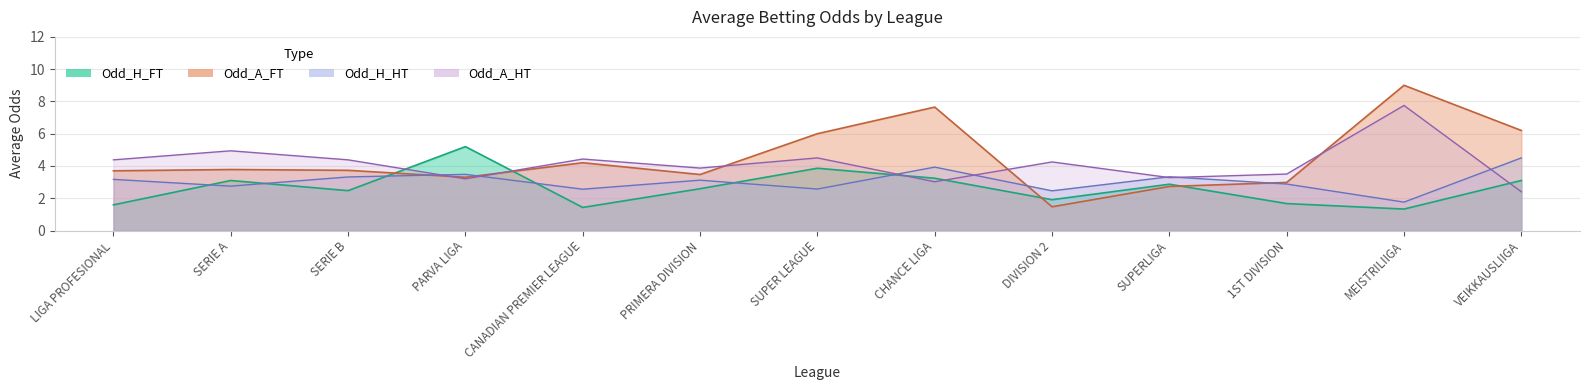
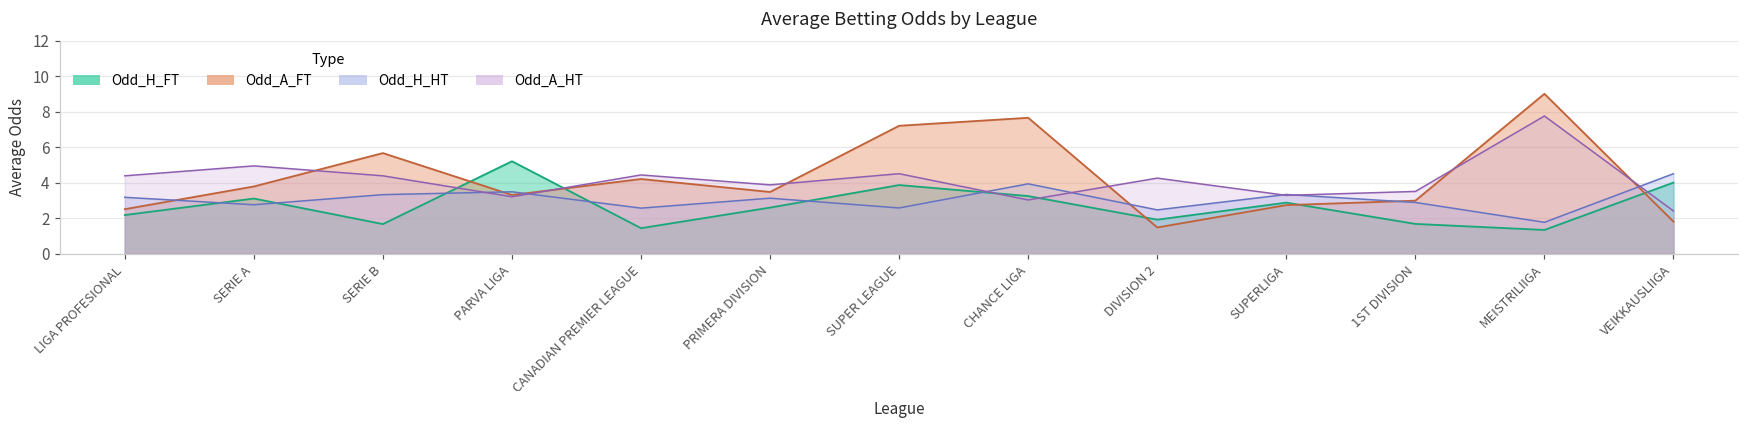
Odd_H_FT, LIGA PROFESIONAL: 1.6 -> 2.2
Odd_A_FT, LIGA PROFESIONAL: 3.7 -> 2.5
Odd_H_FT, SERIE B: 2.5 -> 1.7
Odd_A_FT, SERIE B: 3.7 -> 5.7
Odd_A_FT, SUPER LEAGUE: 6.0 -> 7.2
Odd_H_FT, VEIKKAUSLIIGA: 3.1 -> 4.0
Odd_A_FT, VEIKKAUSLIIGA: 6.2 -> 1.8
